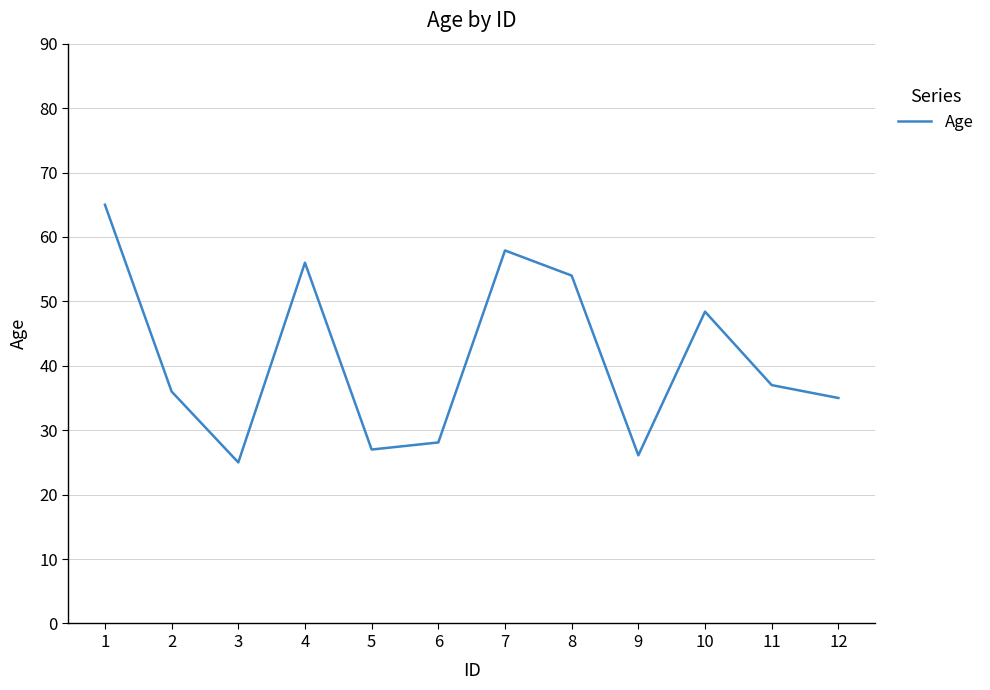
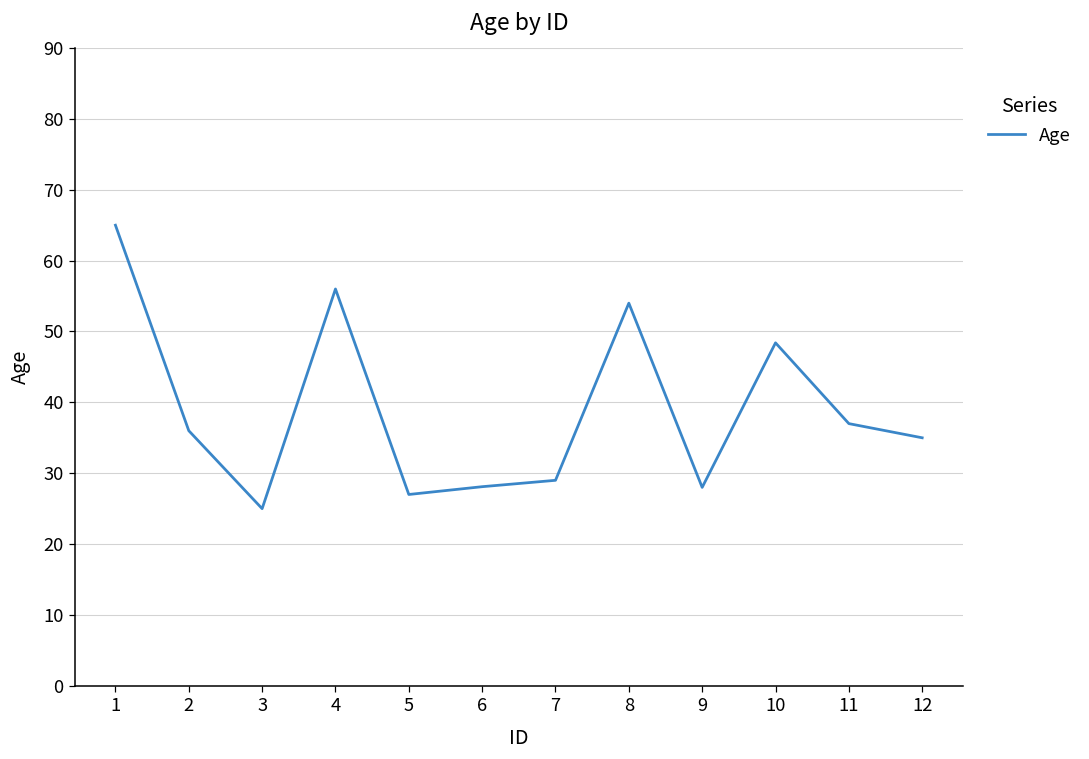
7: 58 -> 29
9: 26 -> 28
